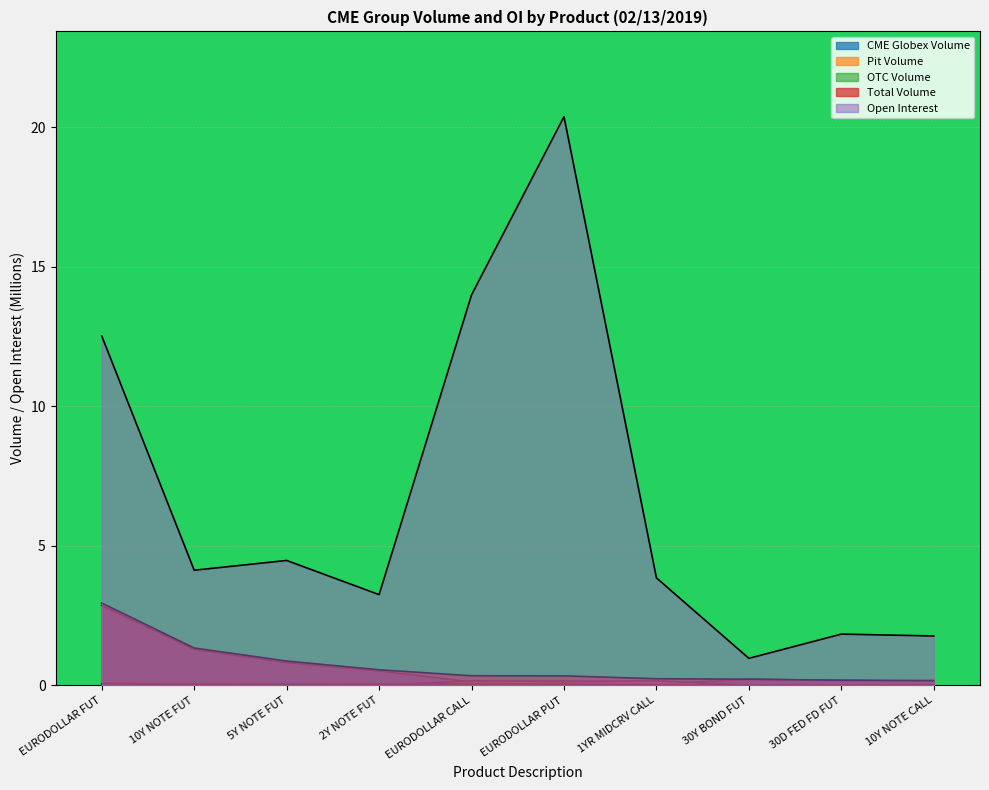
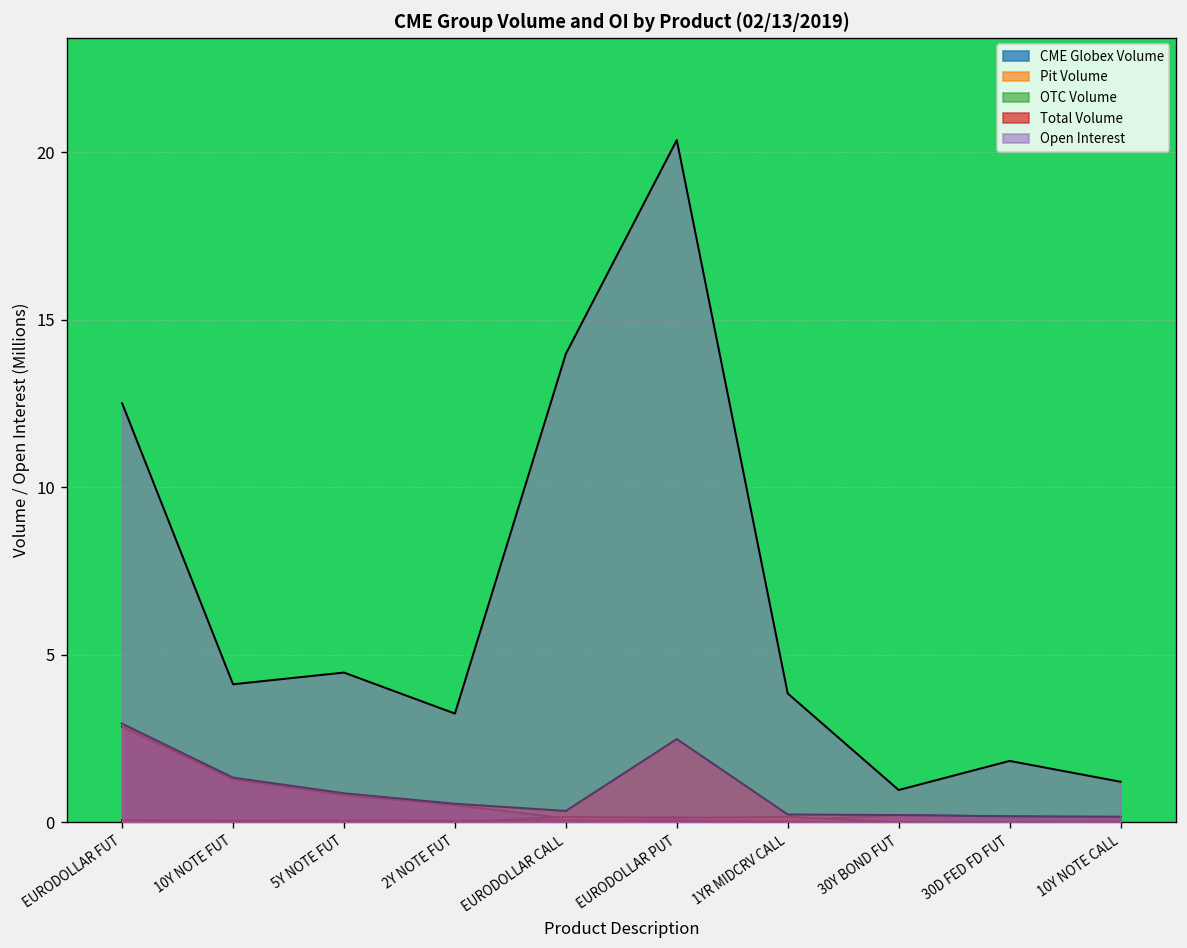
Total Volume, EURODOLLAR PUT: 0.3 -> 2.5
Open Interest, 10Y NOTE CALL: 1.8 -> 1.2
